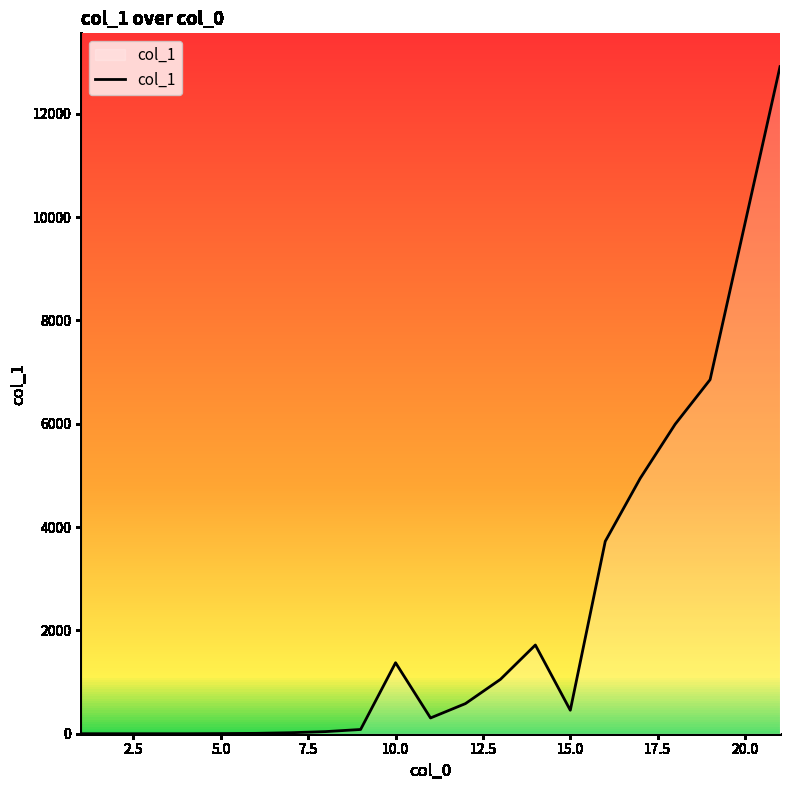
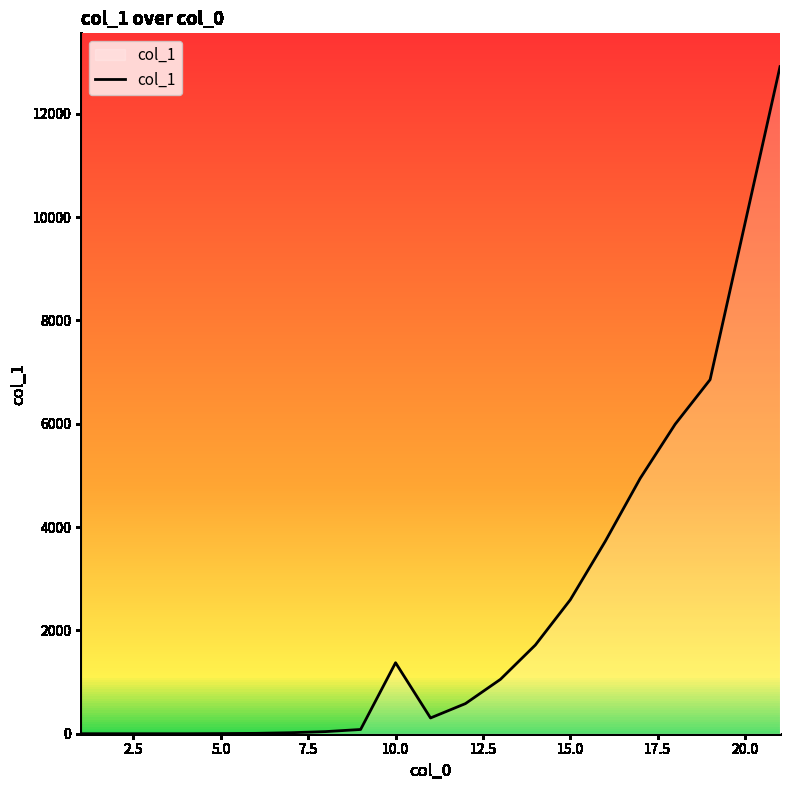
15.0: 500 -> 2600
